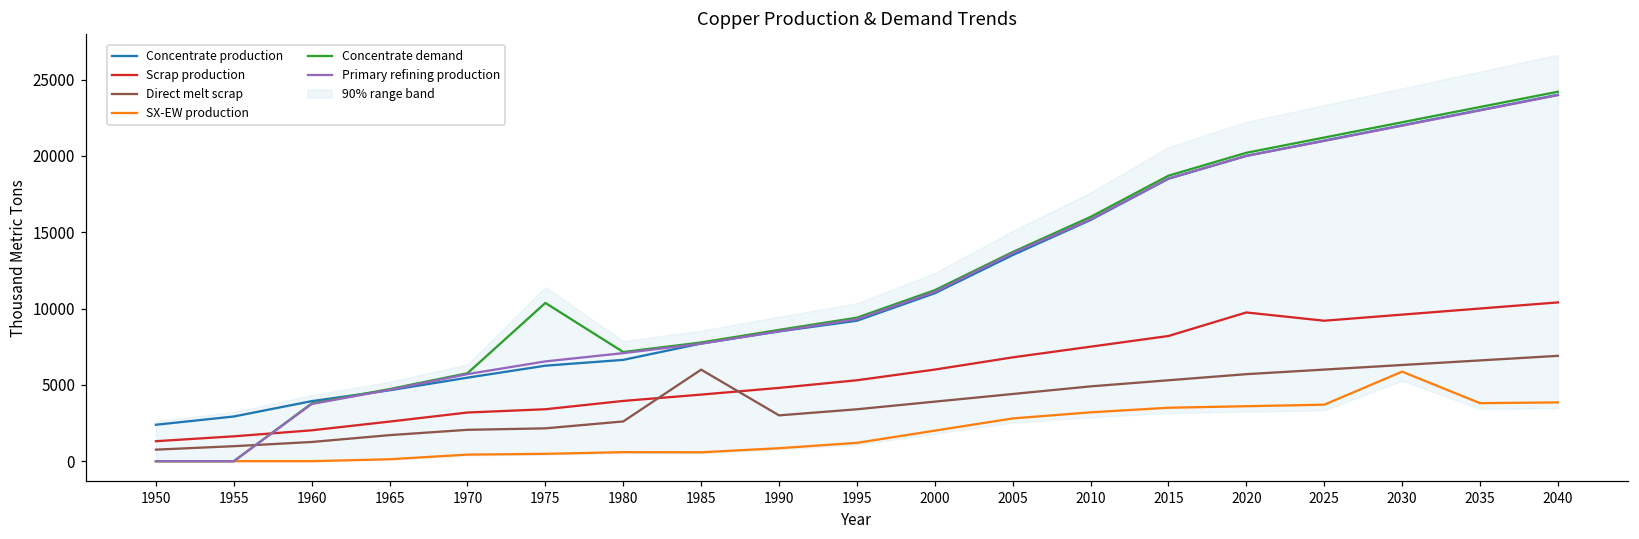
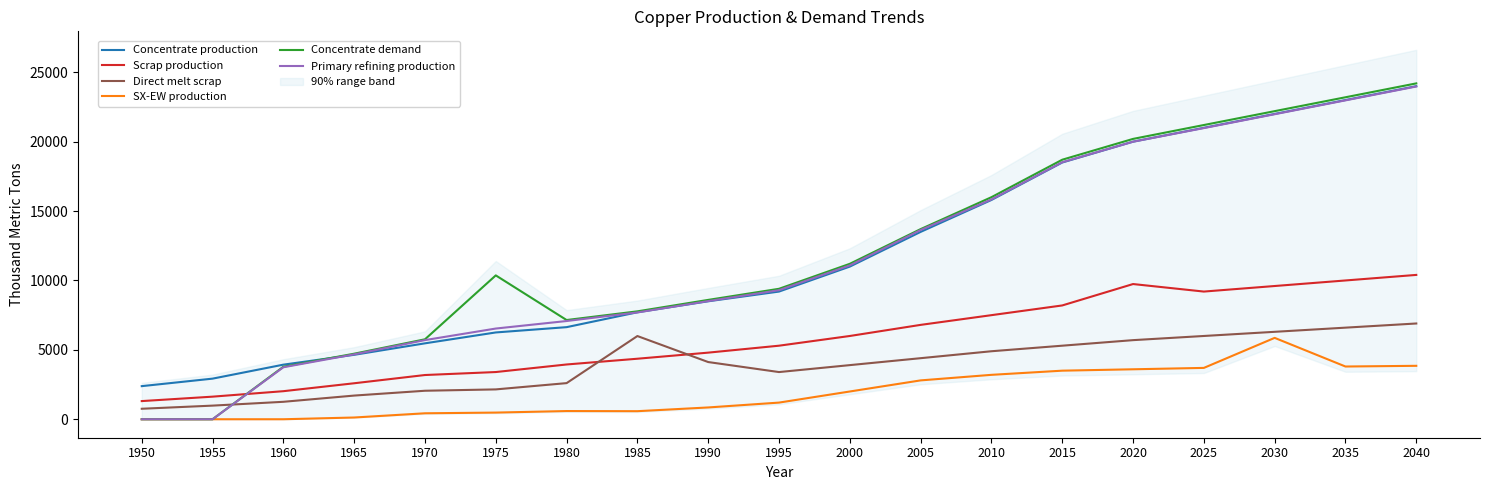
Direct melt scrap, 1990: 3000 -> 4100
